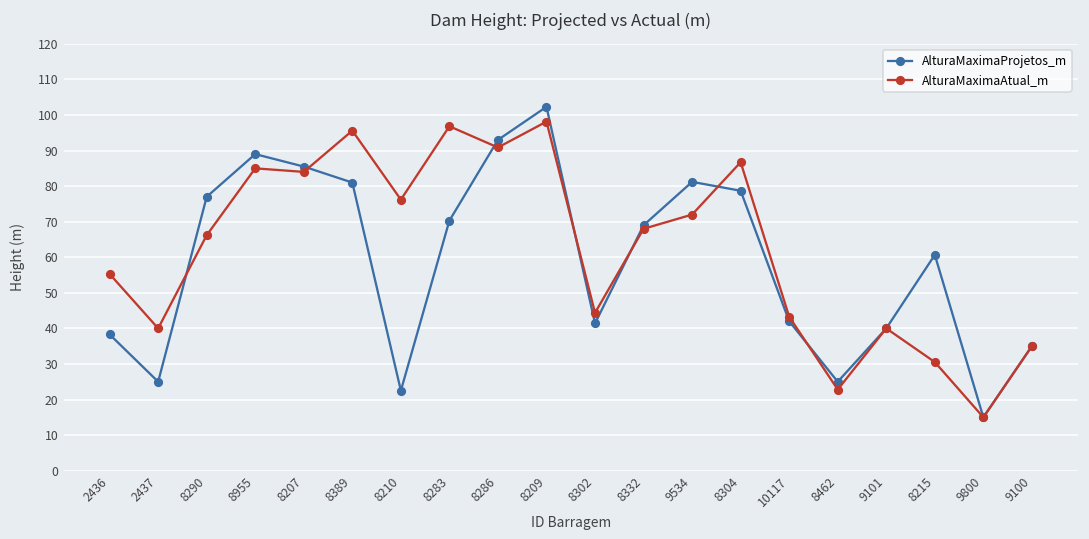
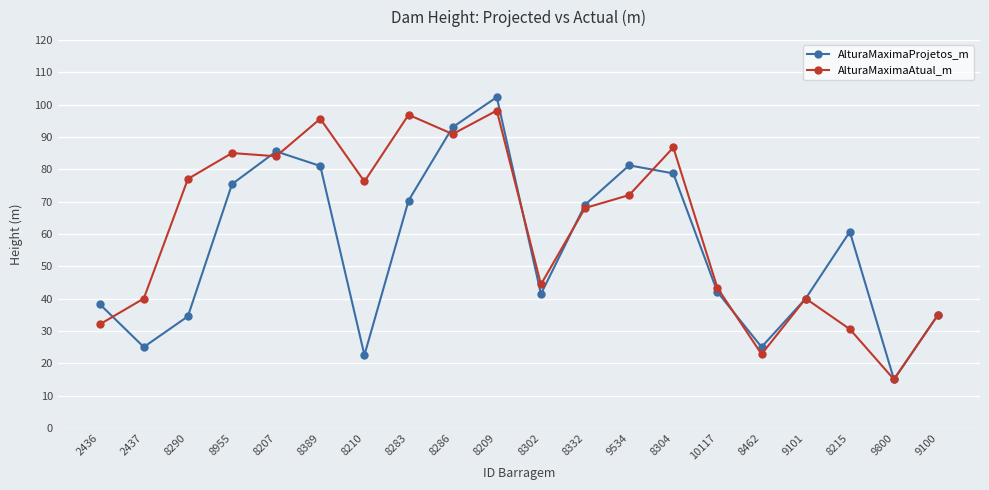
AlturaMaximaAtual_m, 2436: 55 -> 32
AlturaMaximaProjetos_m, 8290: 77 -> 35
AlturaMaximaAtual_m, 8290: 66 -> 77
AlturaMaximaProjetos_m, 8955: 89 -> 75
